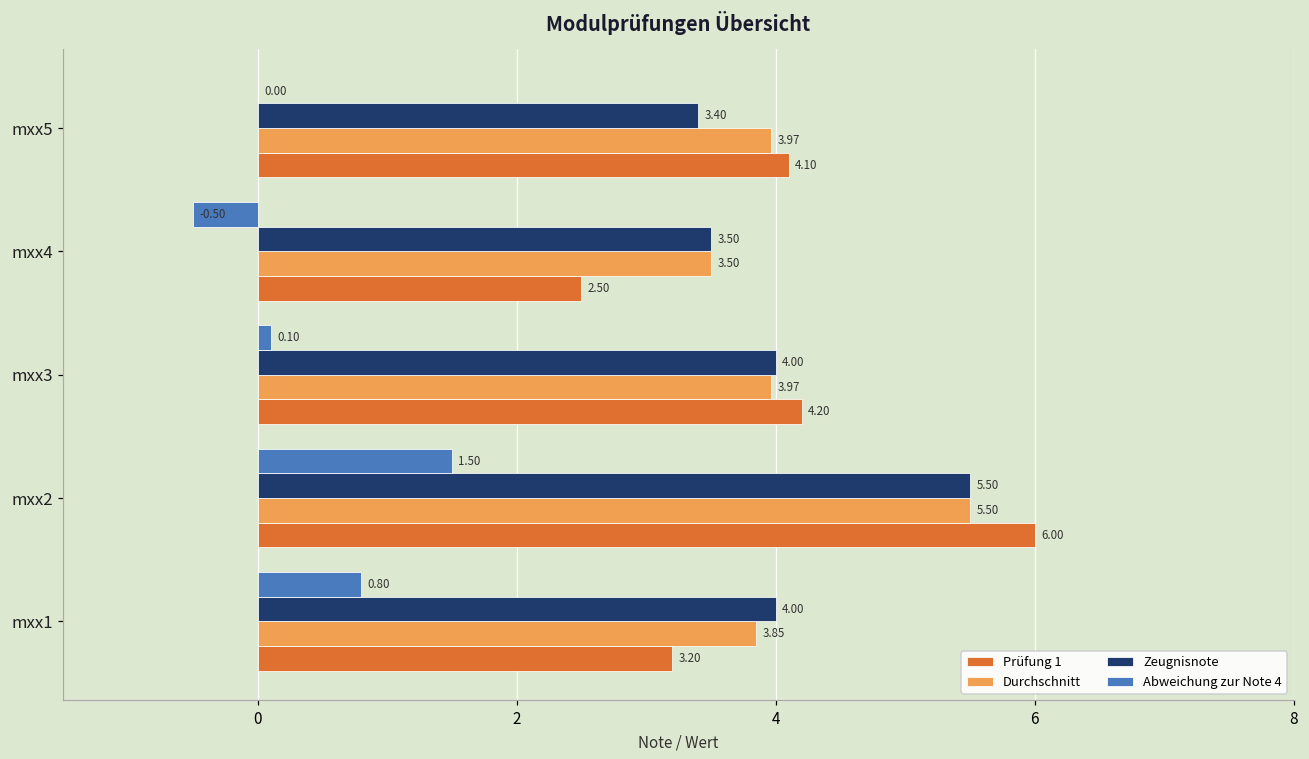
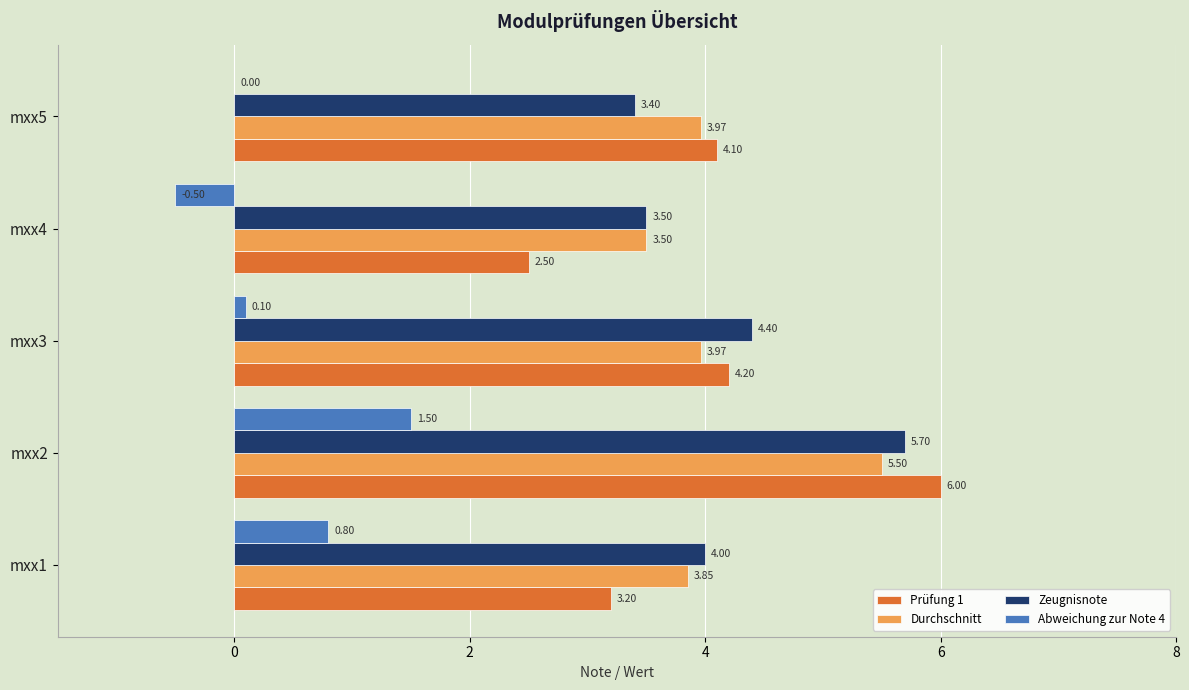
Zeugnisnote, mxx3: 4.00 -> 4.40
Zeugnisnote, mxx2: 5.50 -> 5.70
